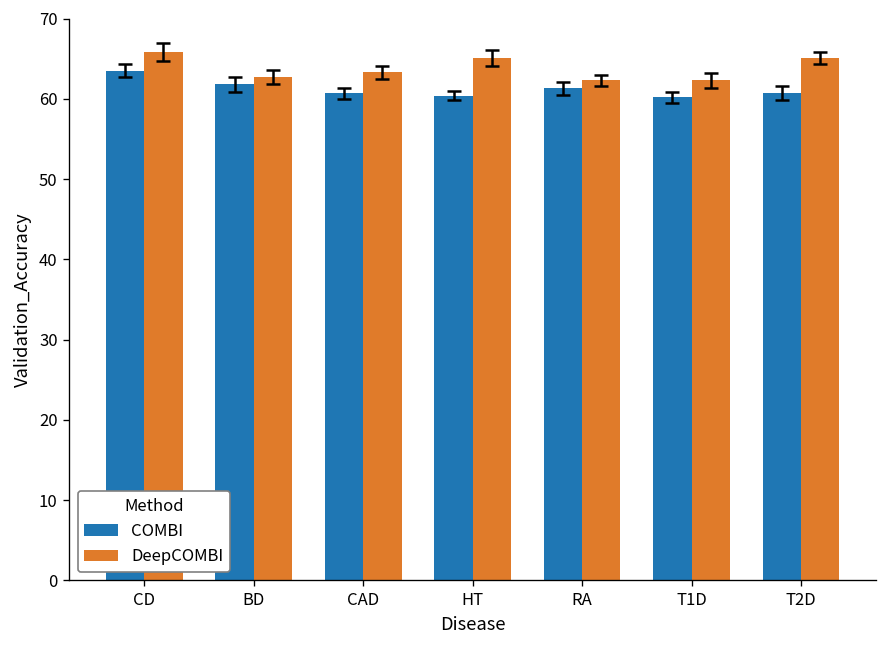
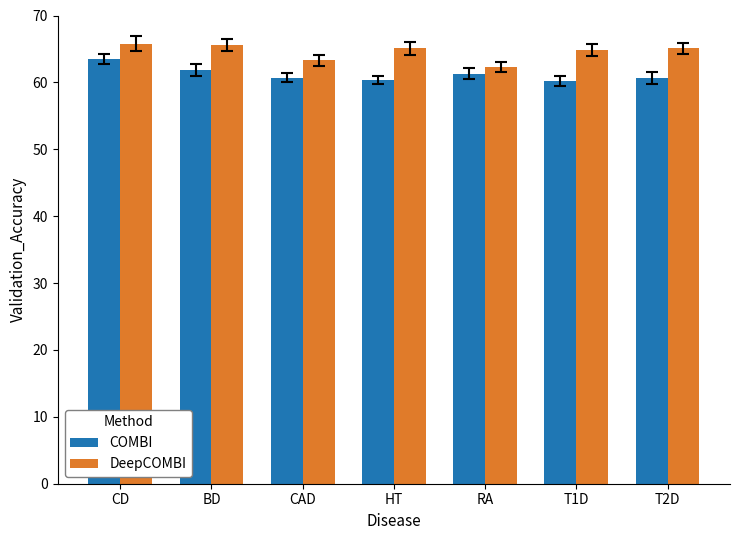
DeepCOMBI, BD: 63 -> 66
DeepCOMBI, T1D: 62 -> 65
